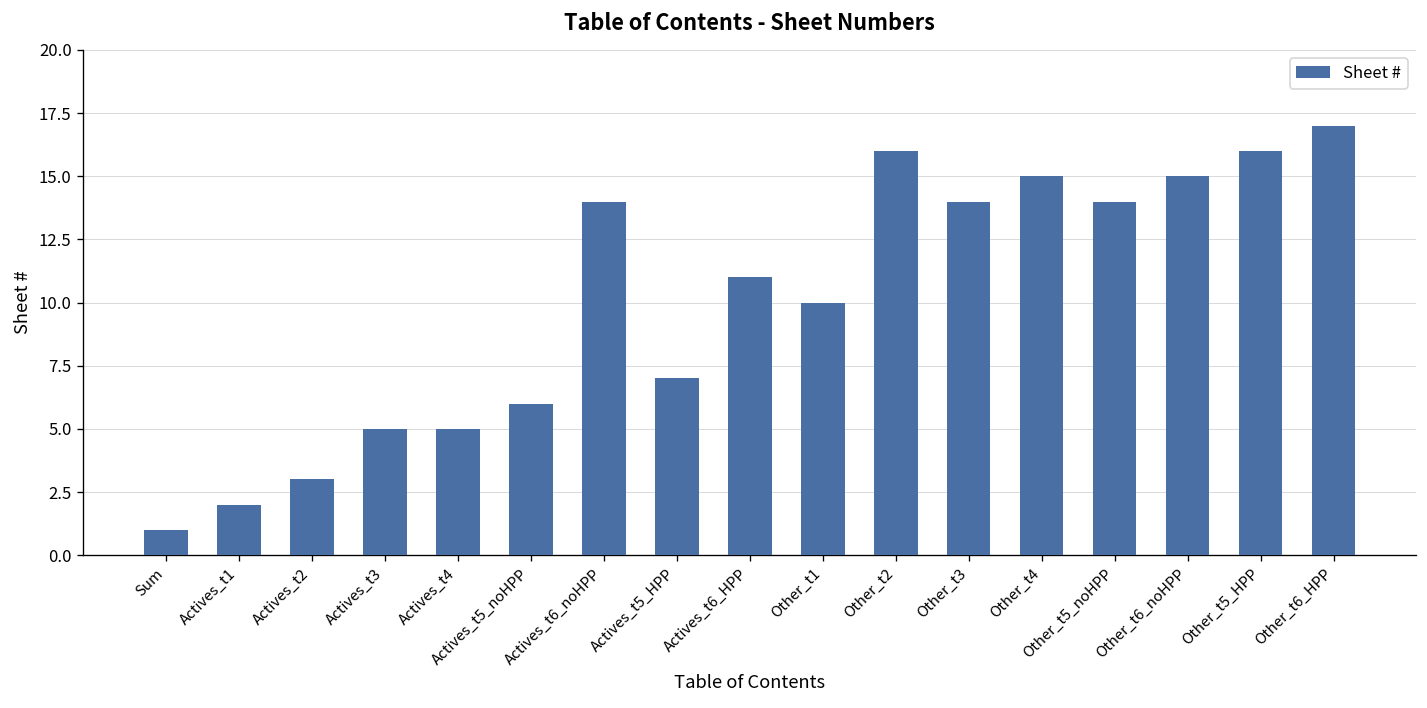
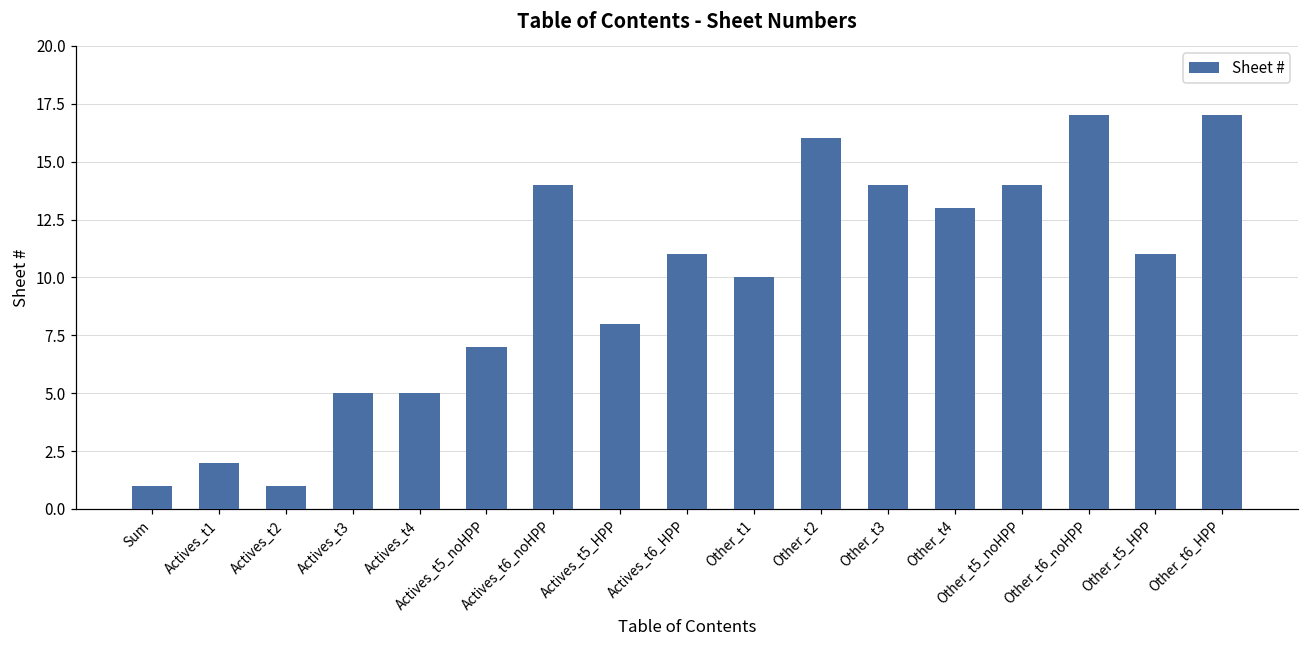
Actives_t2: 3 -> 1
Actives_t5_noHPP: 6 -> 7
Actives_t5_HPP: 7 -> 8
Other_t4: 15 -> 13
Other_t6_noHPP: 15 -> 17
Other_t5_HPP: 16 -> 11
